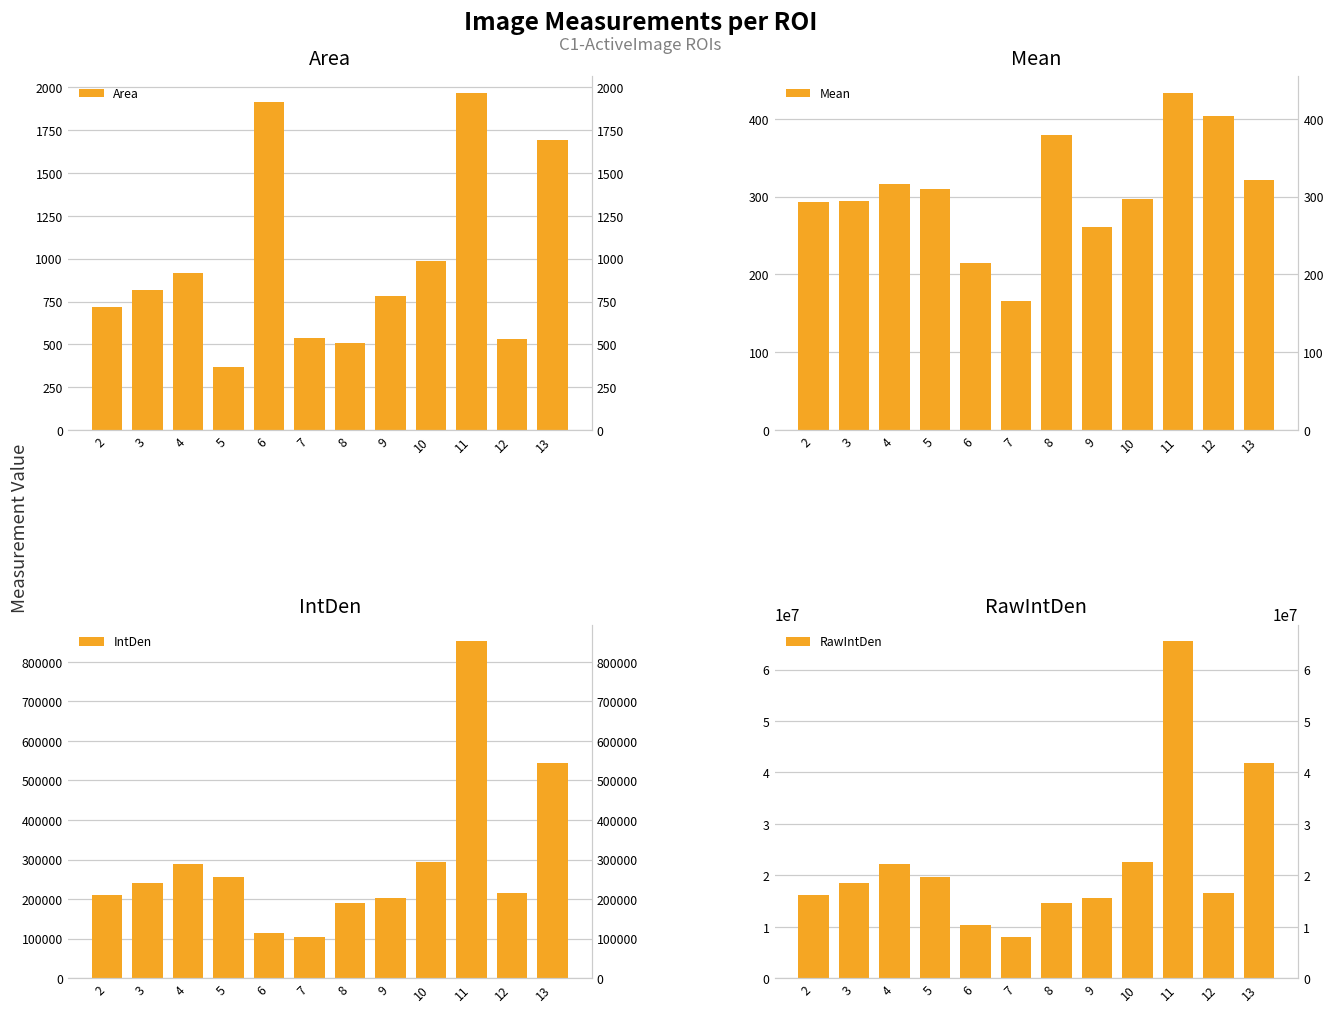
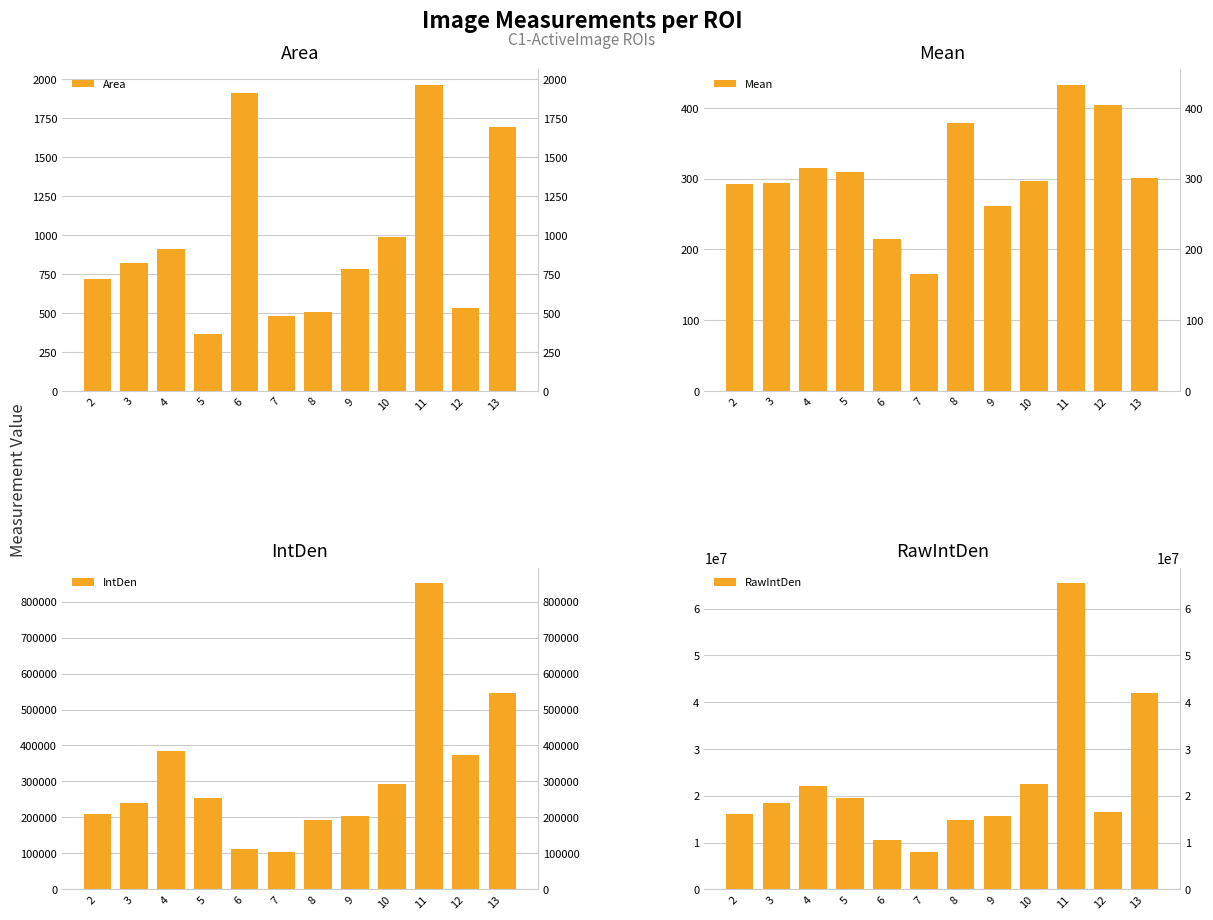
Area, 7: 540 -> 480
Mean, 13: 320 -> 300
IntDen, 4: 290000 -> 390000
IntDen, 12: 220000 -> 370000
